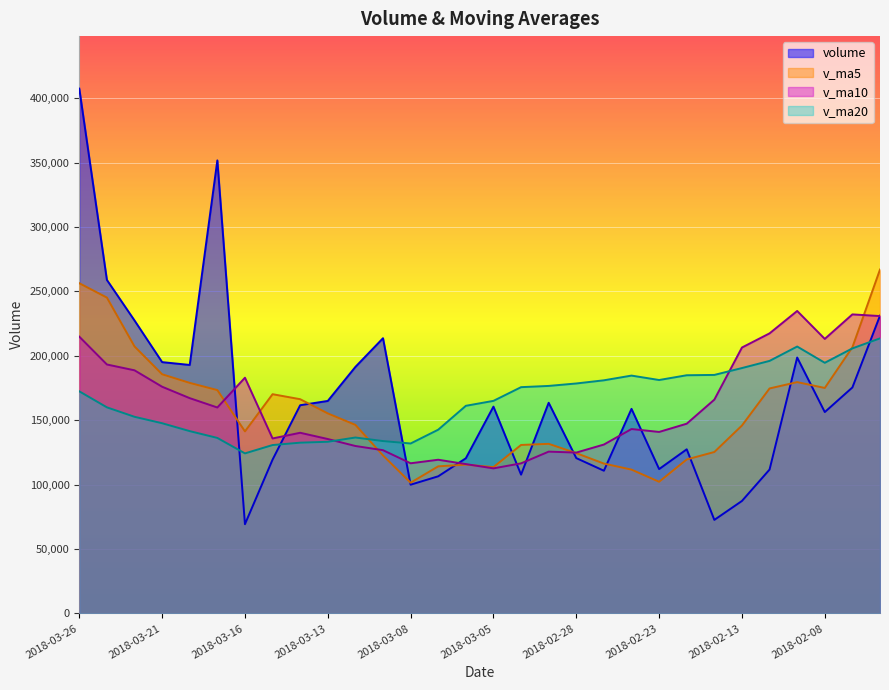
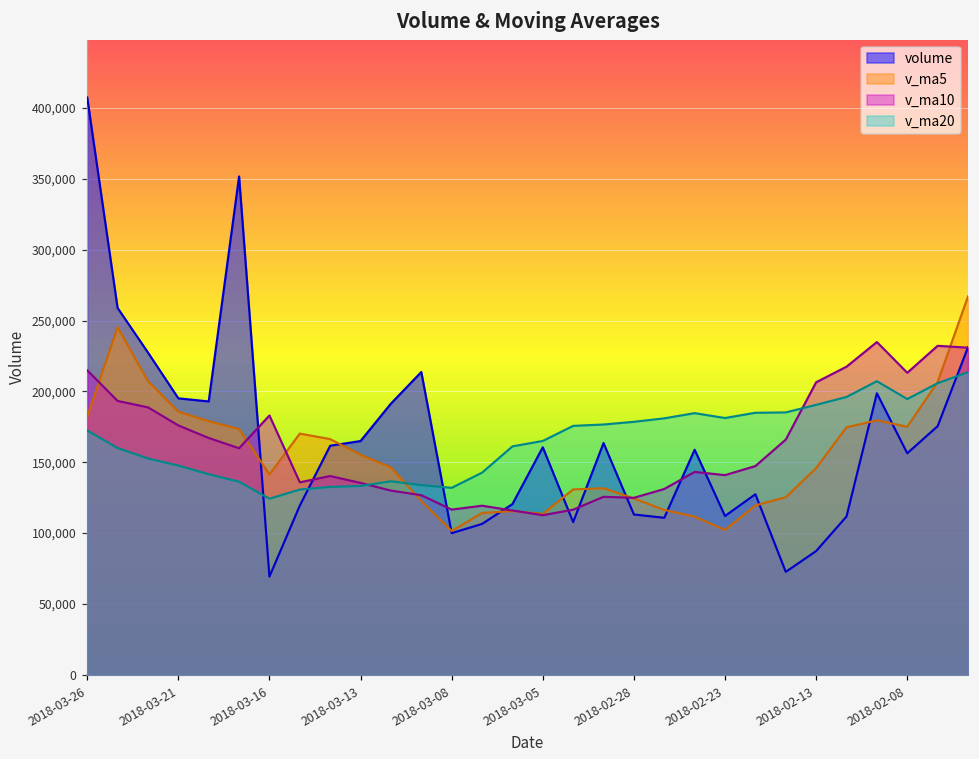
v_ma5, 2018-03-26: 256,000 -> 182,000
volume, 2018-02-28: 121,000 -> 113,000
